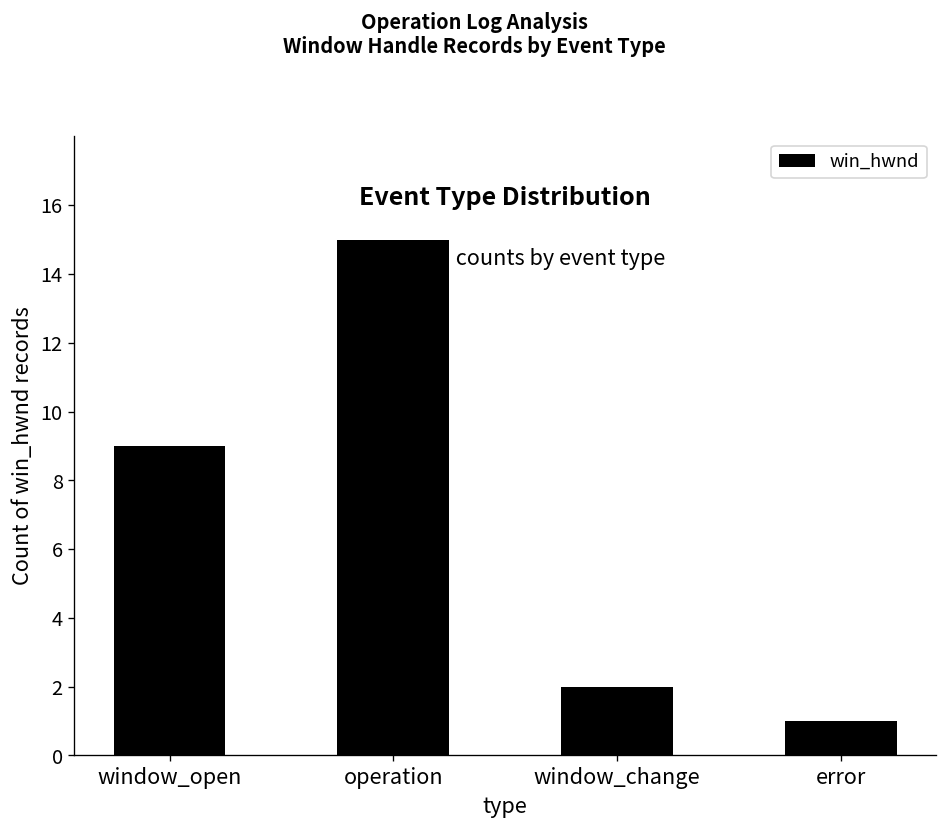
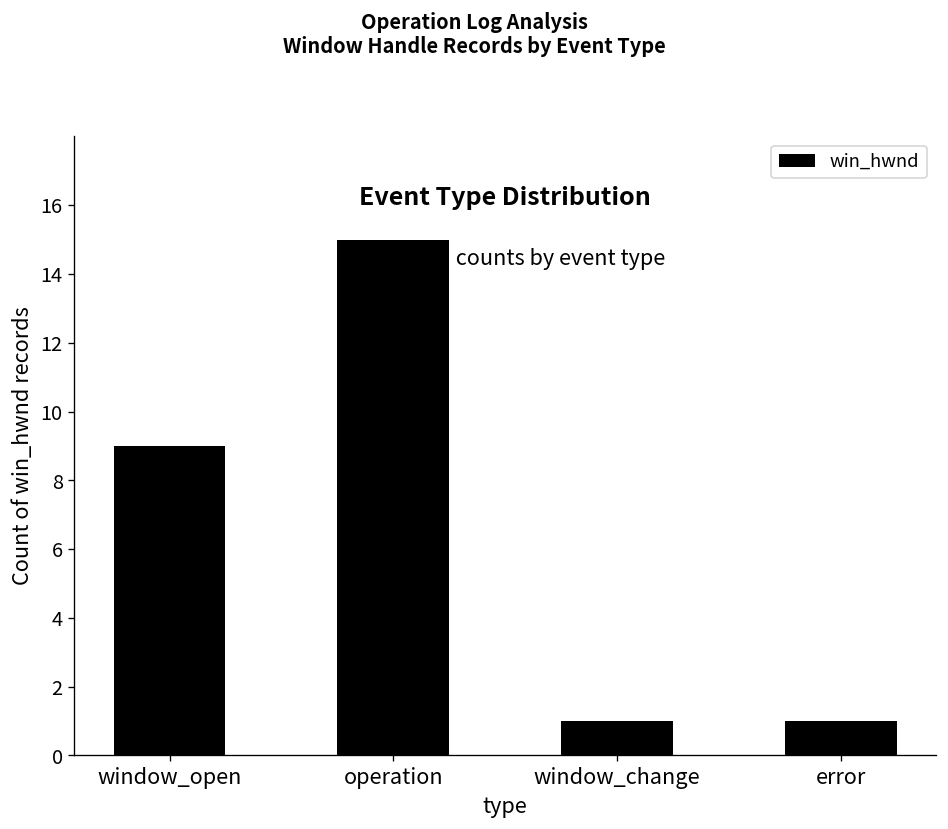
window_change: 2 -> 1
